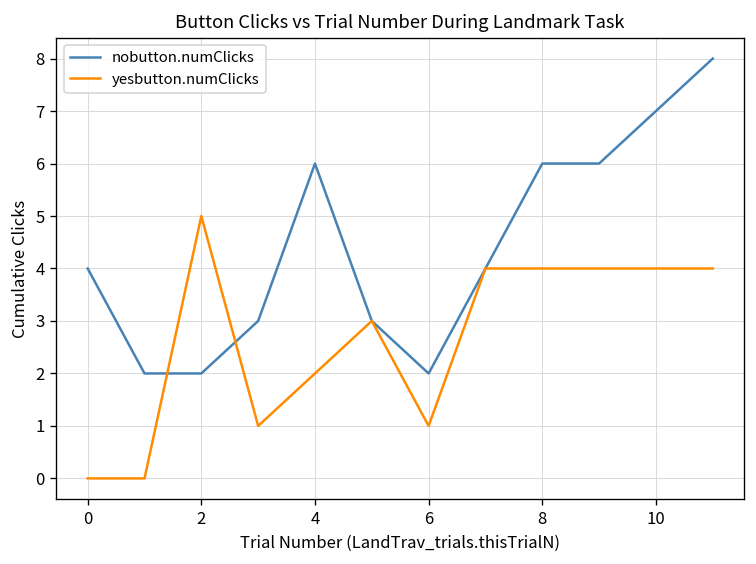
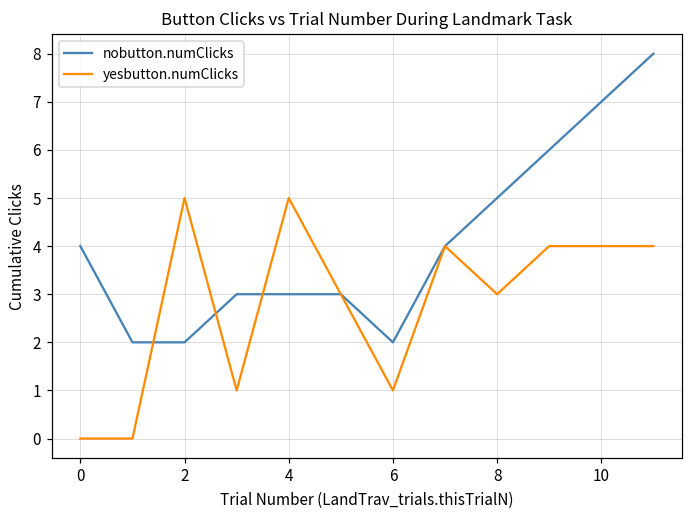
nobutton.numClicks, 4: 6 -> 3
yesbutton.numClicks, 4: 2 -> 5
nobutton.numClicks, 8: 6 -> 5
yesbutton.numClicks, 8: 4 -> 3
